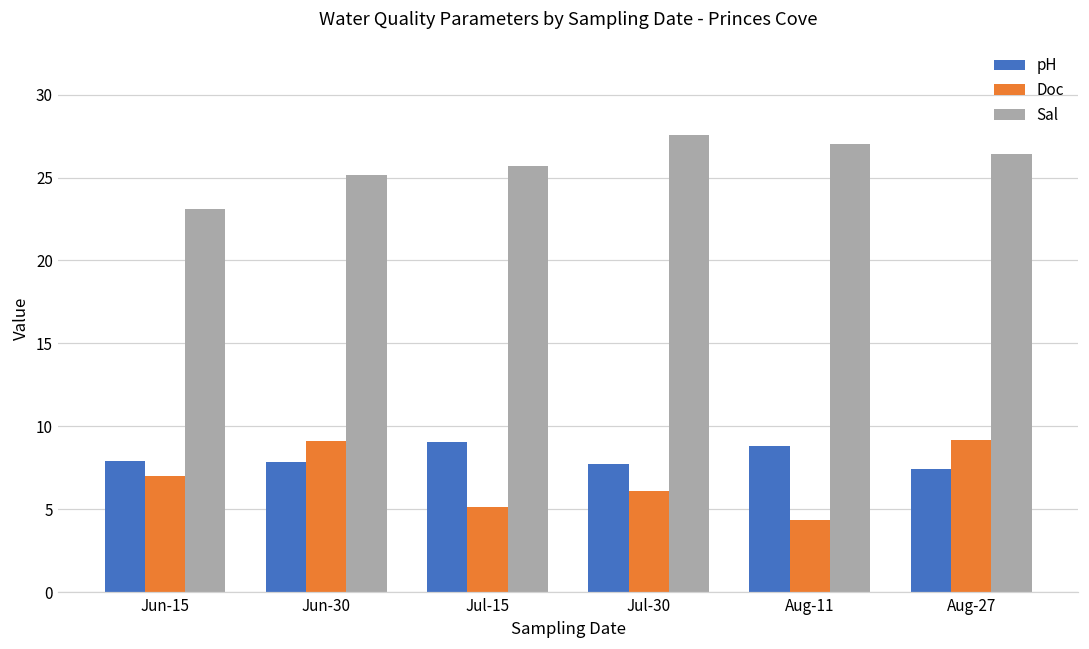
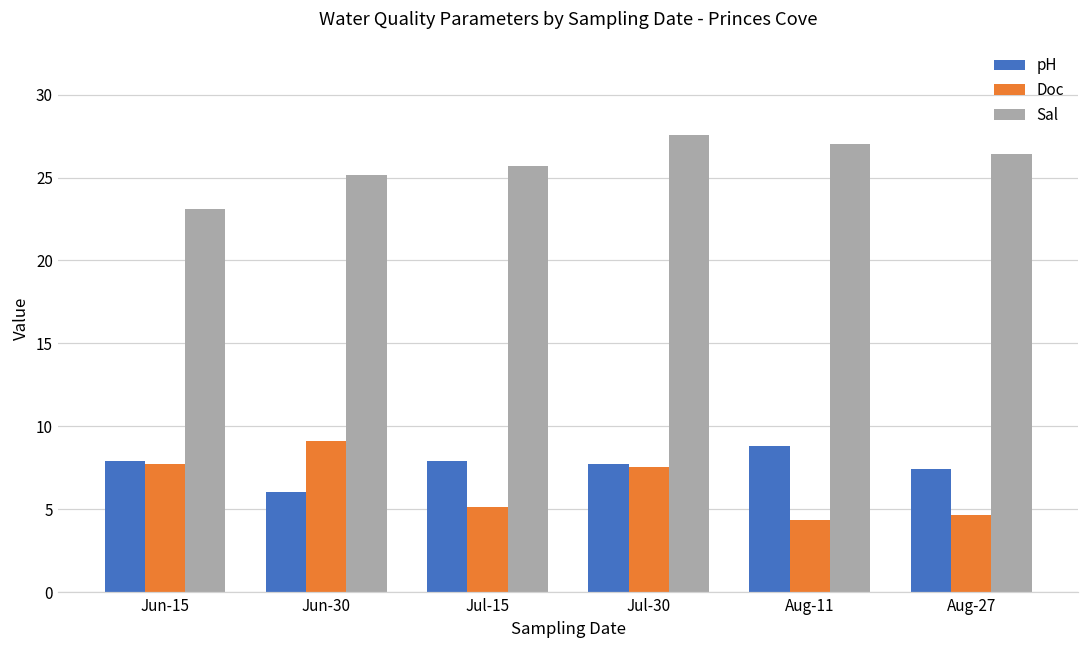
Doc, Jun-15: 7.0 -> 7.7
pH, Jun-30: 7.9 -> 6.1
pH, Jul-15: 9.1 -> 7.9
Doc, Jul-30: 6.1 -> 7.5
Doc, Aug-27: 9.2 -> 4.7
